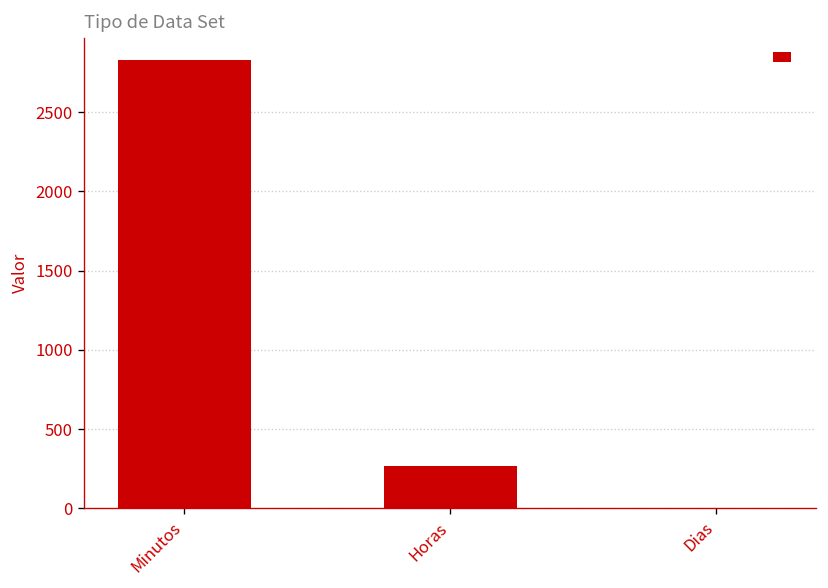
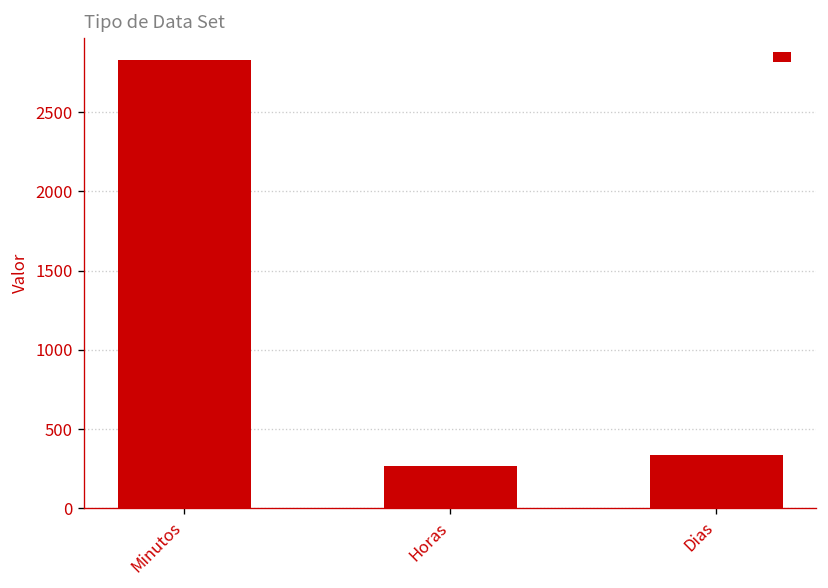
Dias: 0 -> 330
